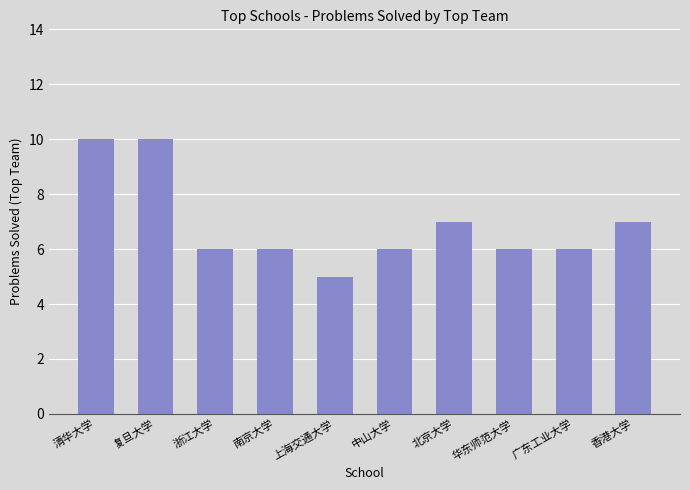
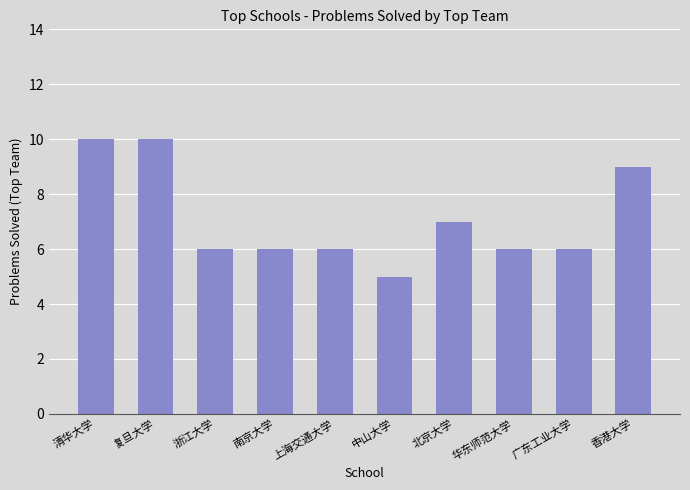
上海交通大学: 5 -> 6
中山大学: 6 -> 5
香港大学: 7 -> 9
